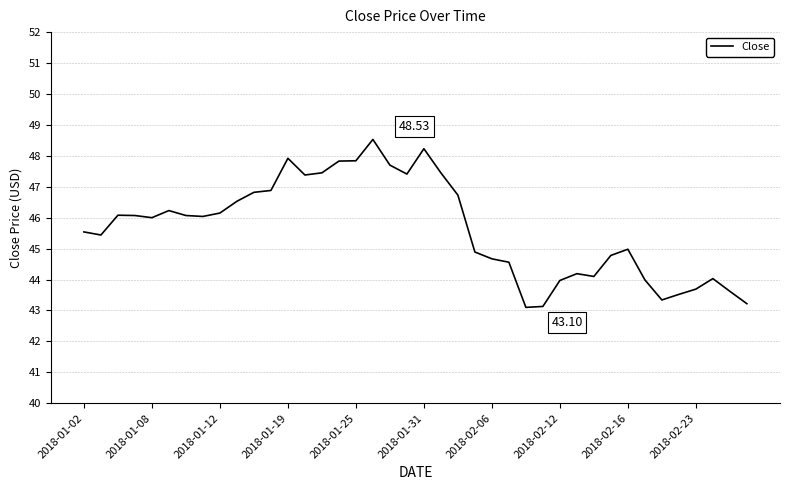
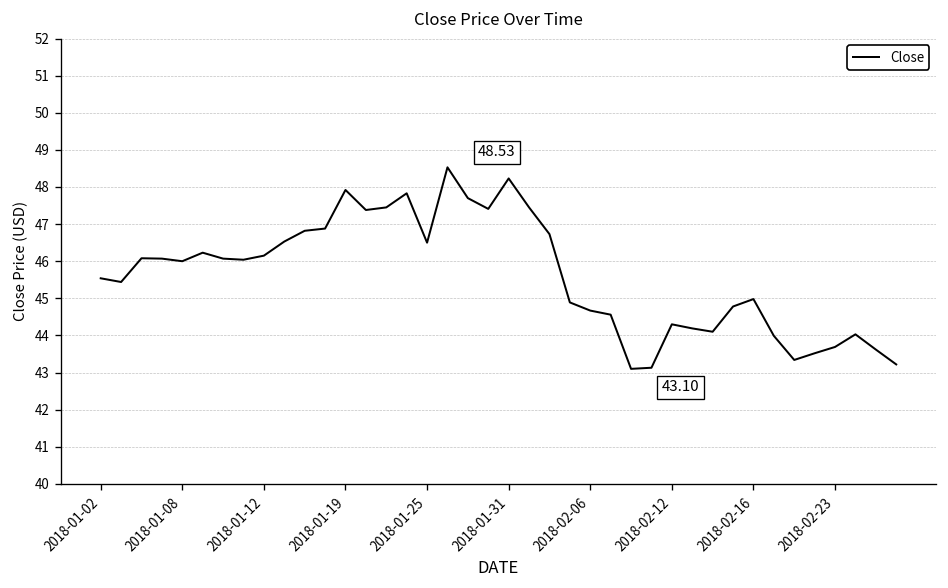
2018-01-25: 47.8 -> 46.5
2018-02-12: 44.0 -> 44.3
